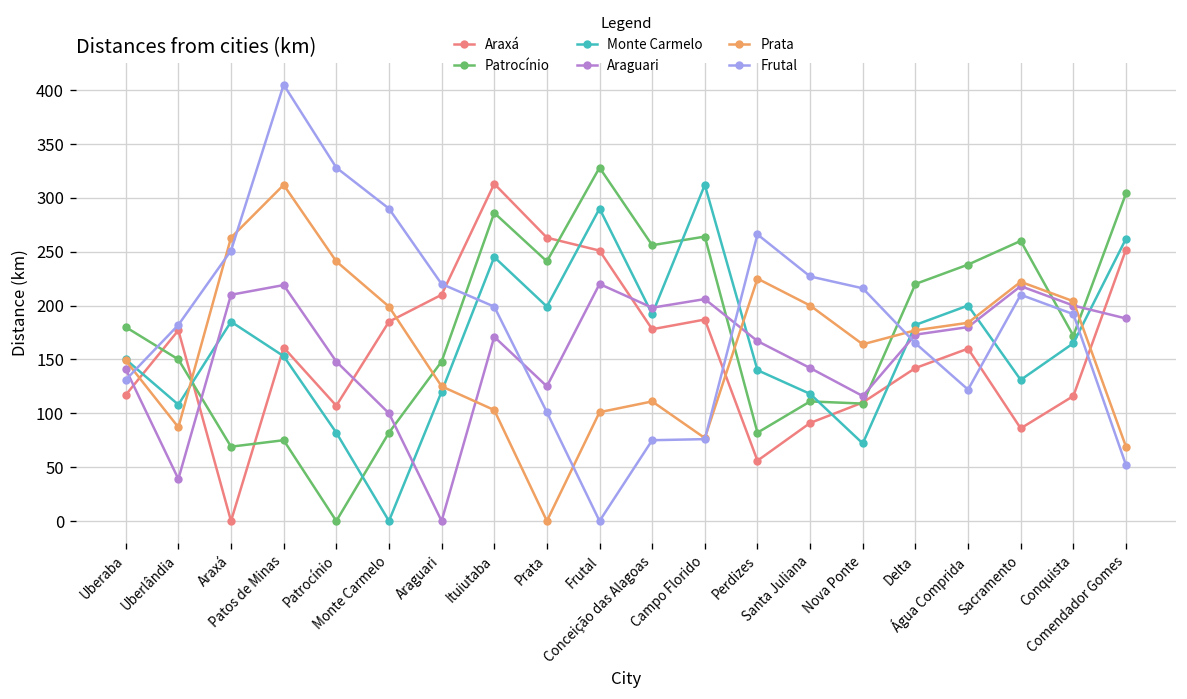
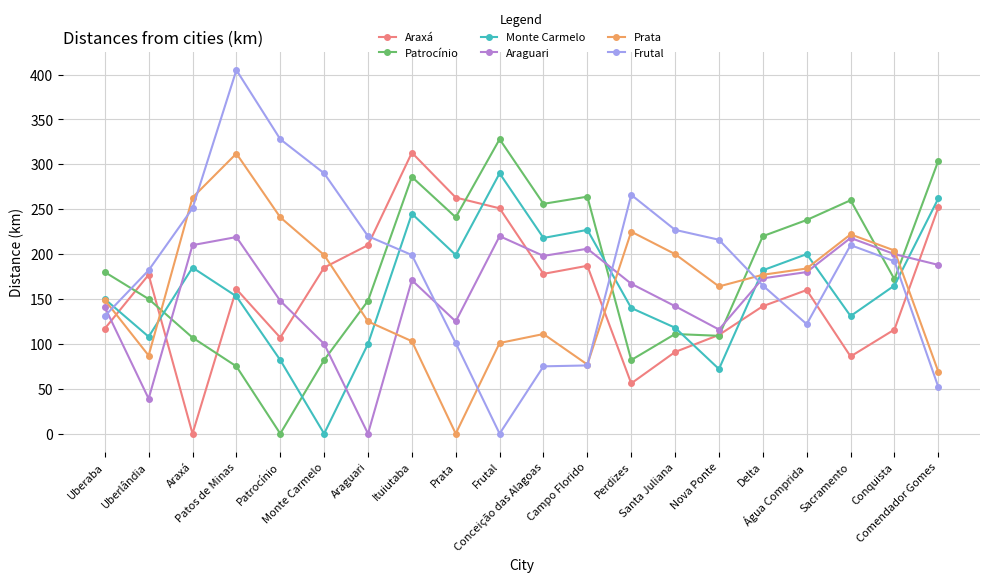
Patrocínio, Araxá: 70 -> 110
Monte Carmelo, Araguari: 120 -> 100
Monte Carmelo, Conceição das Alagoas: 190 -> 220
Monte Carmelo, Campo Florido: 310 -> 230
